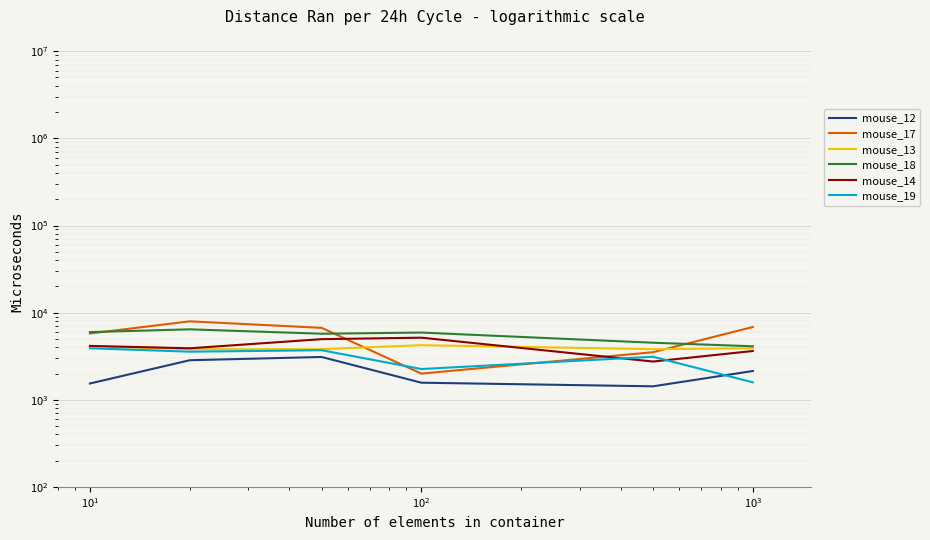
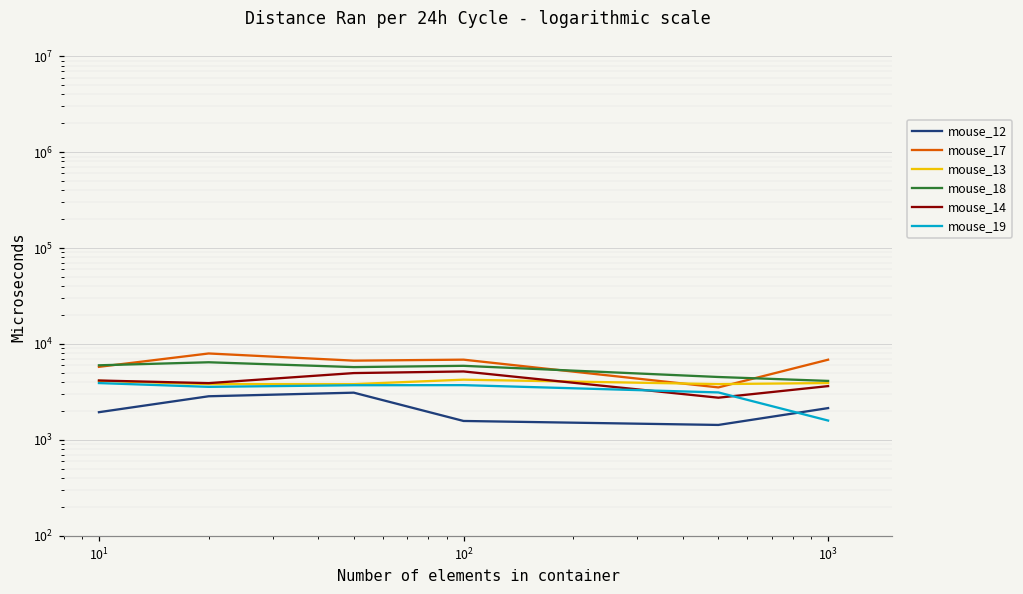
mouse_12, 10^1: 1500 -> 1900
mouse_17, 10^2: 2000 -> 7000
mouse_19, 10^2: 2300 -> 3700
